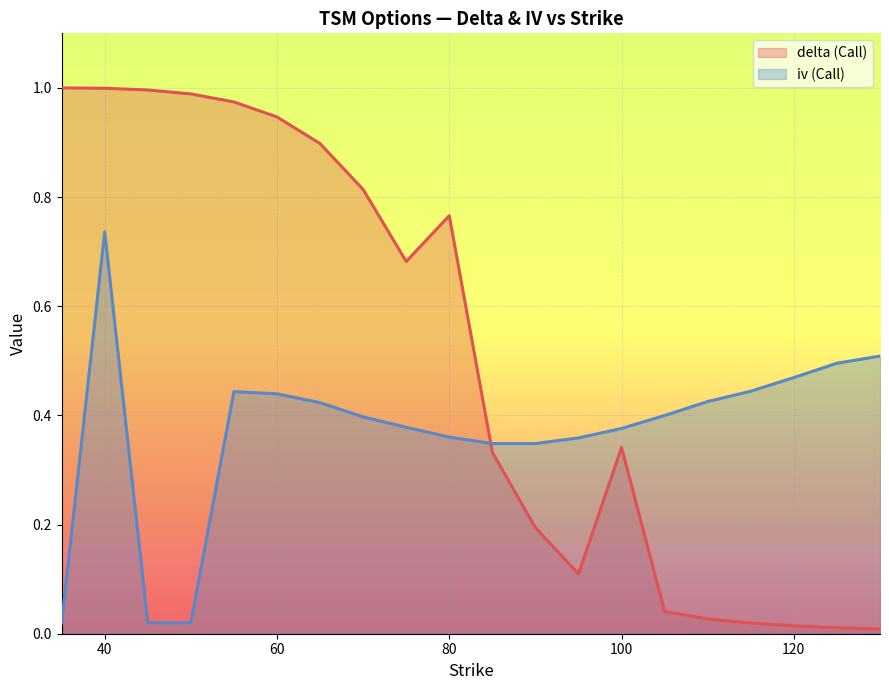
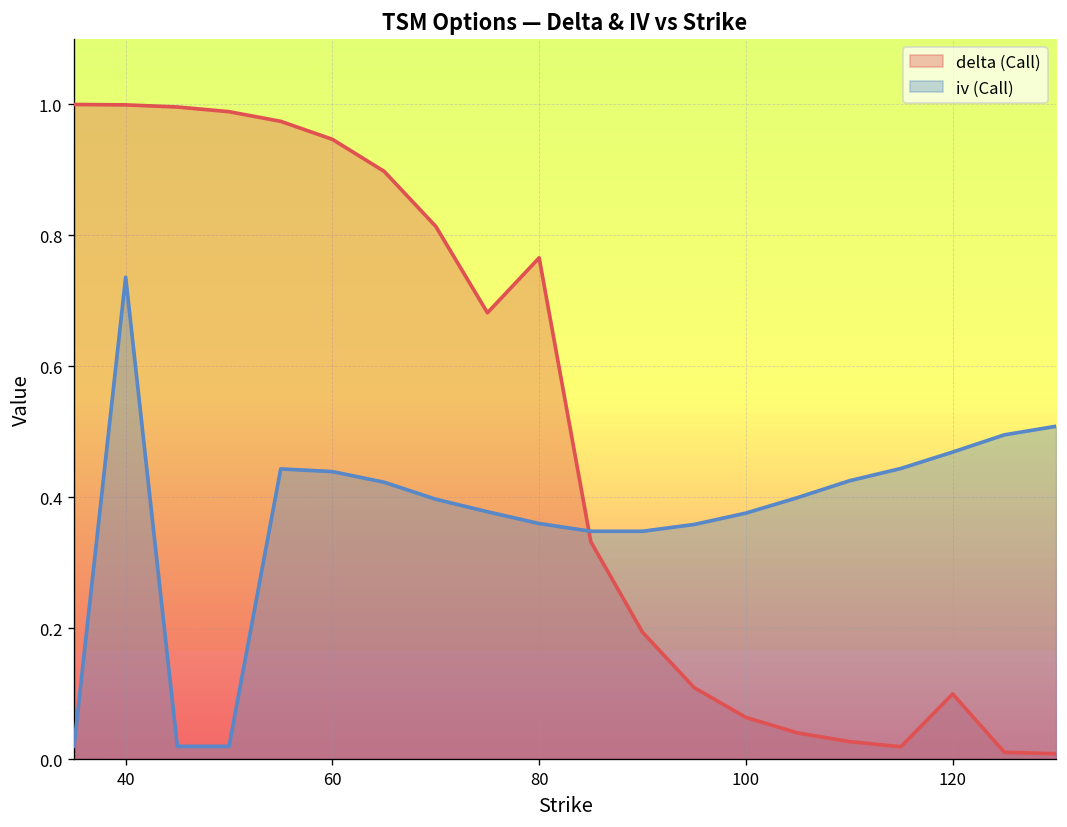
delta (Call), 100: 0.34 -> 0.06
delta (Call), 120: 0.01 -> 0.10
